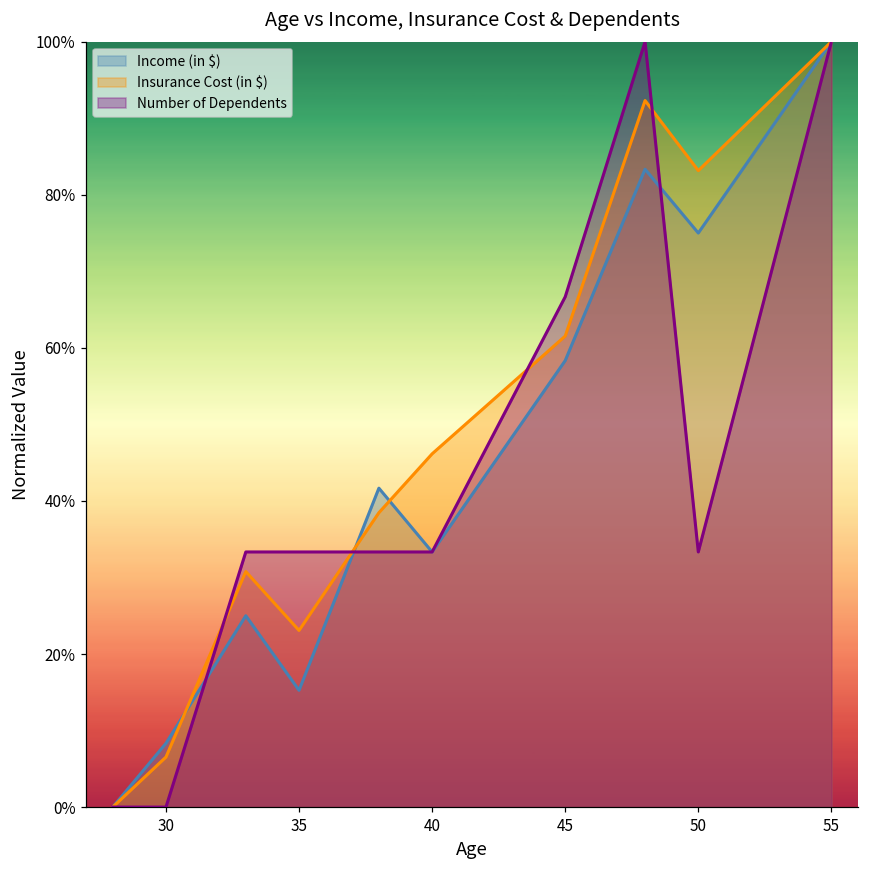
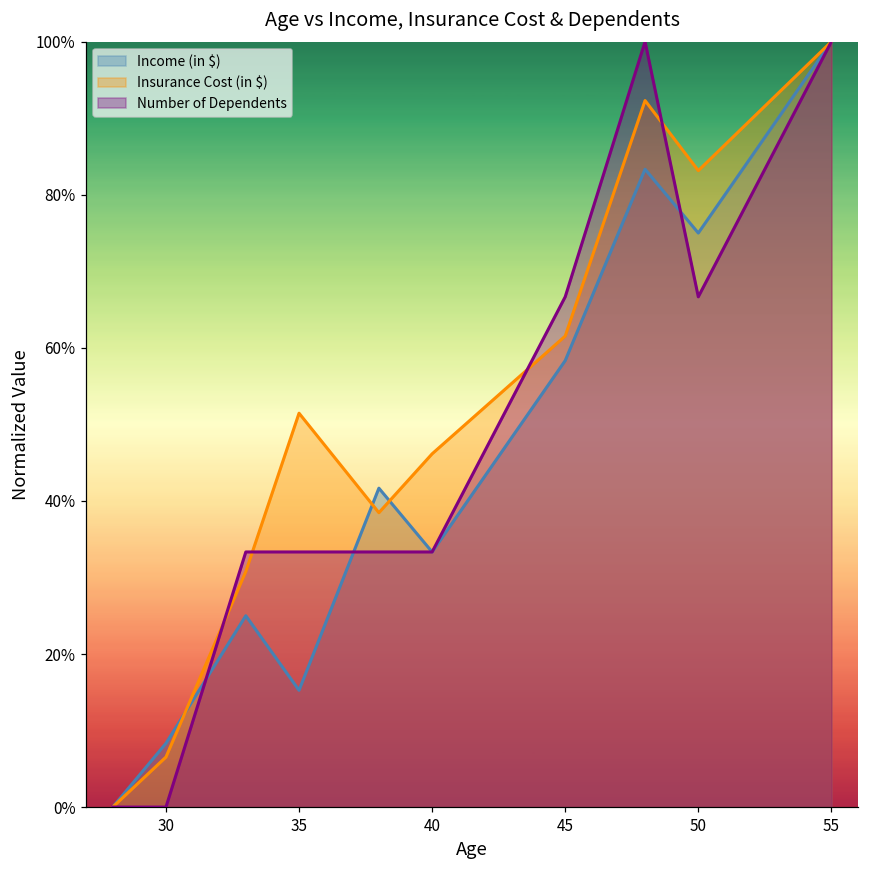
Insurance Cost (in $), 35: 23% -> 51%
Number of Dependents, 50: 33% -> 67%
